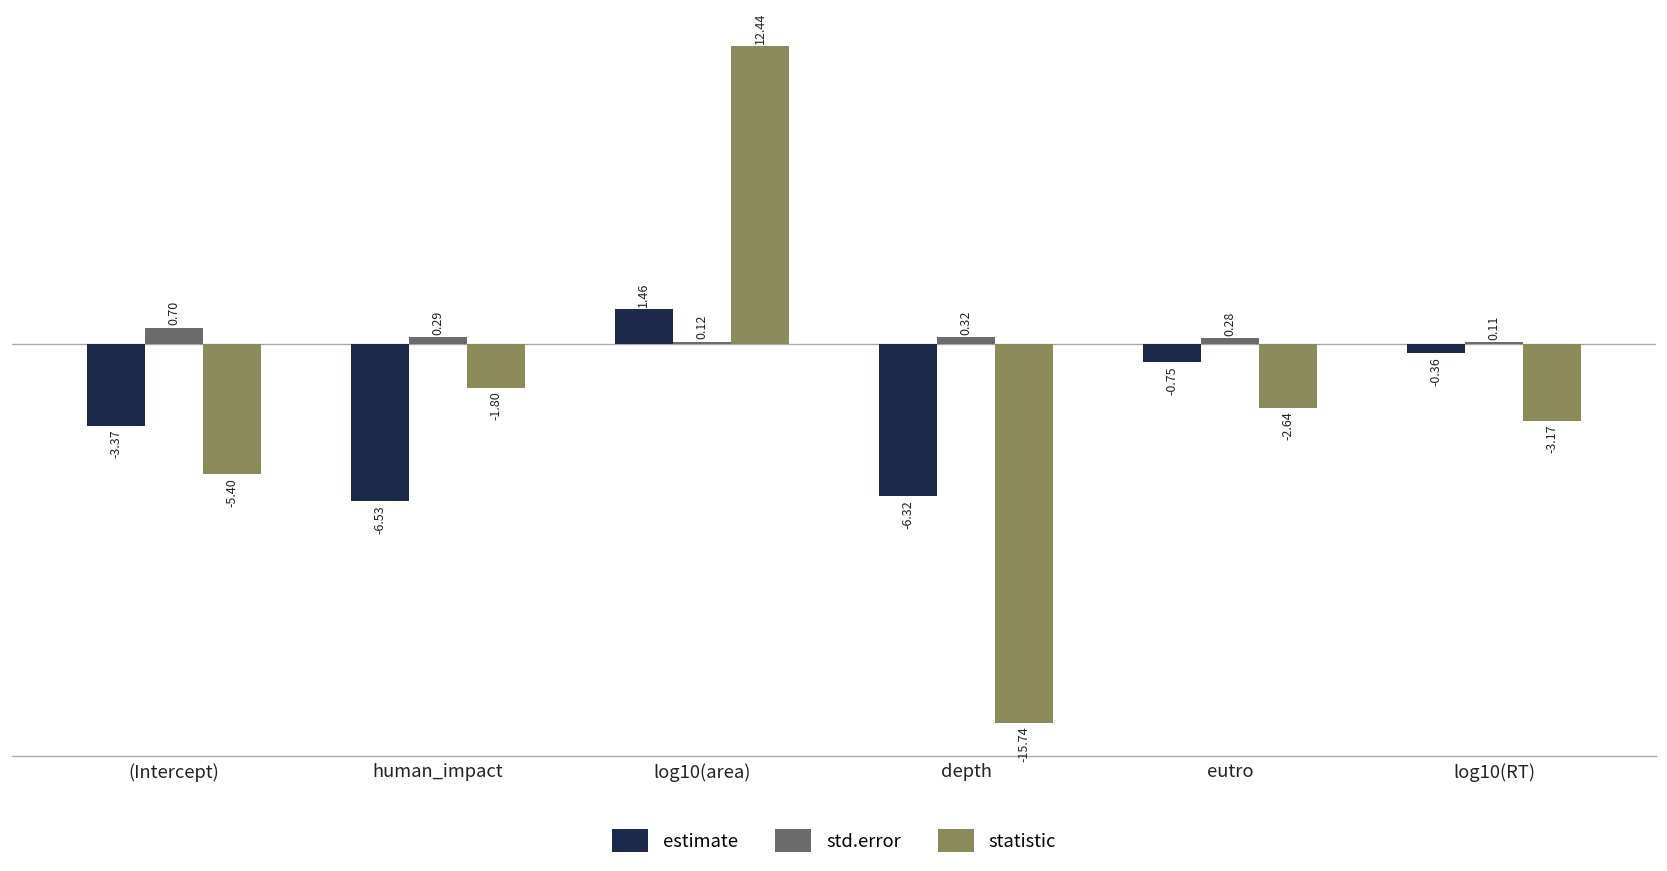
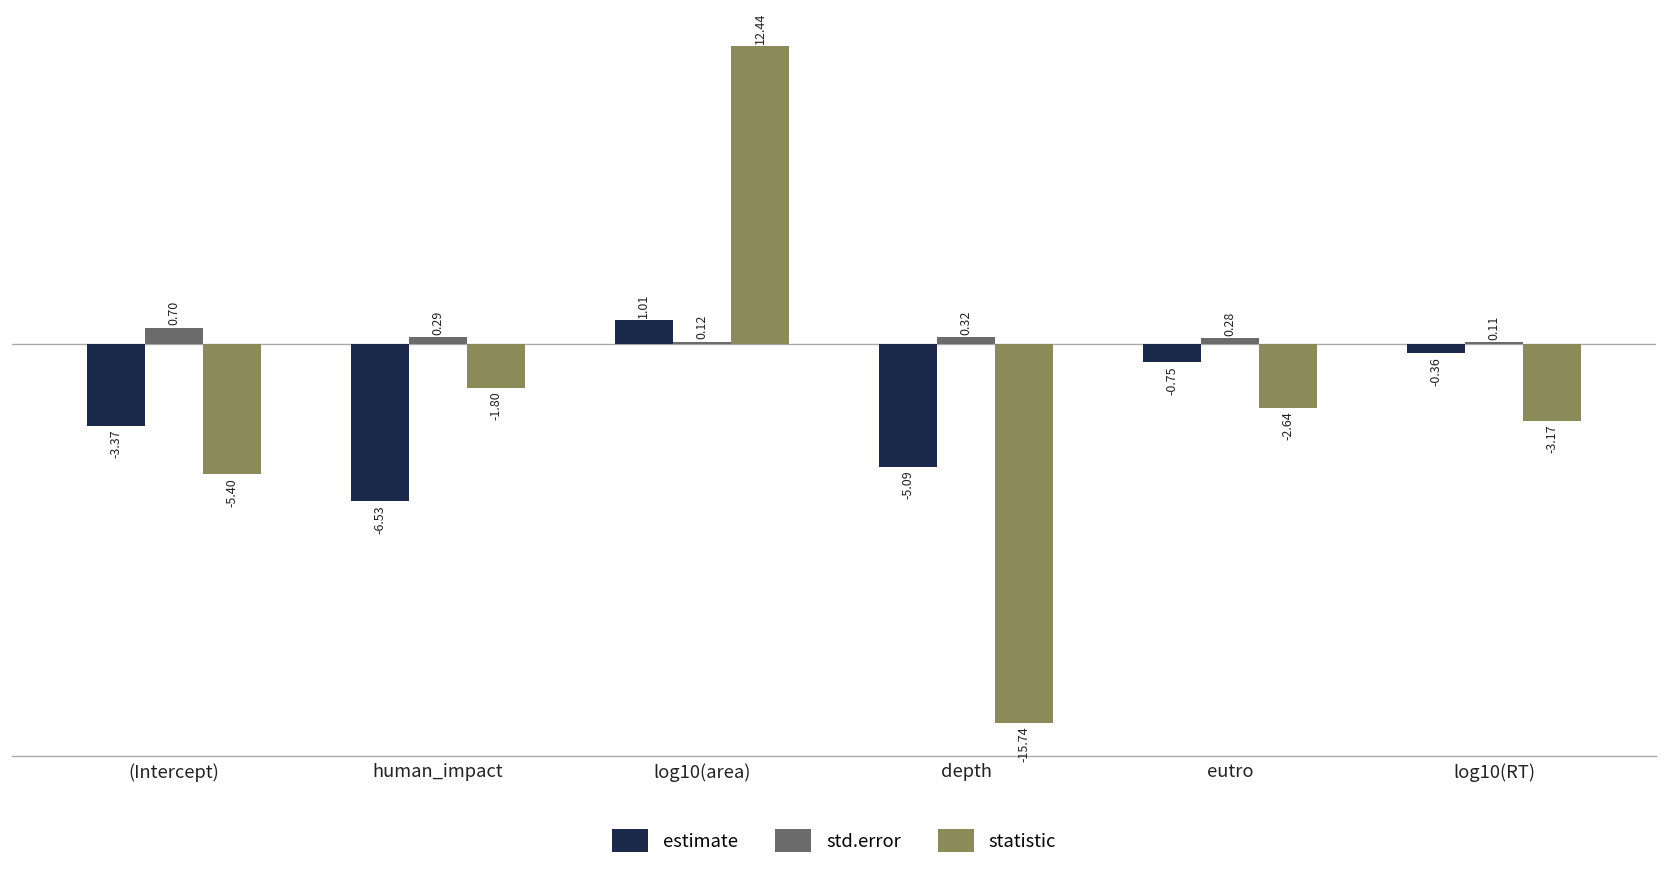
estimate, log10(area): 1.46 -> 1.01
estimate, depth: -6.32 -> -5.09
